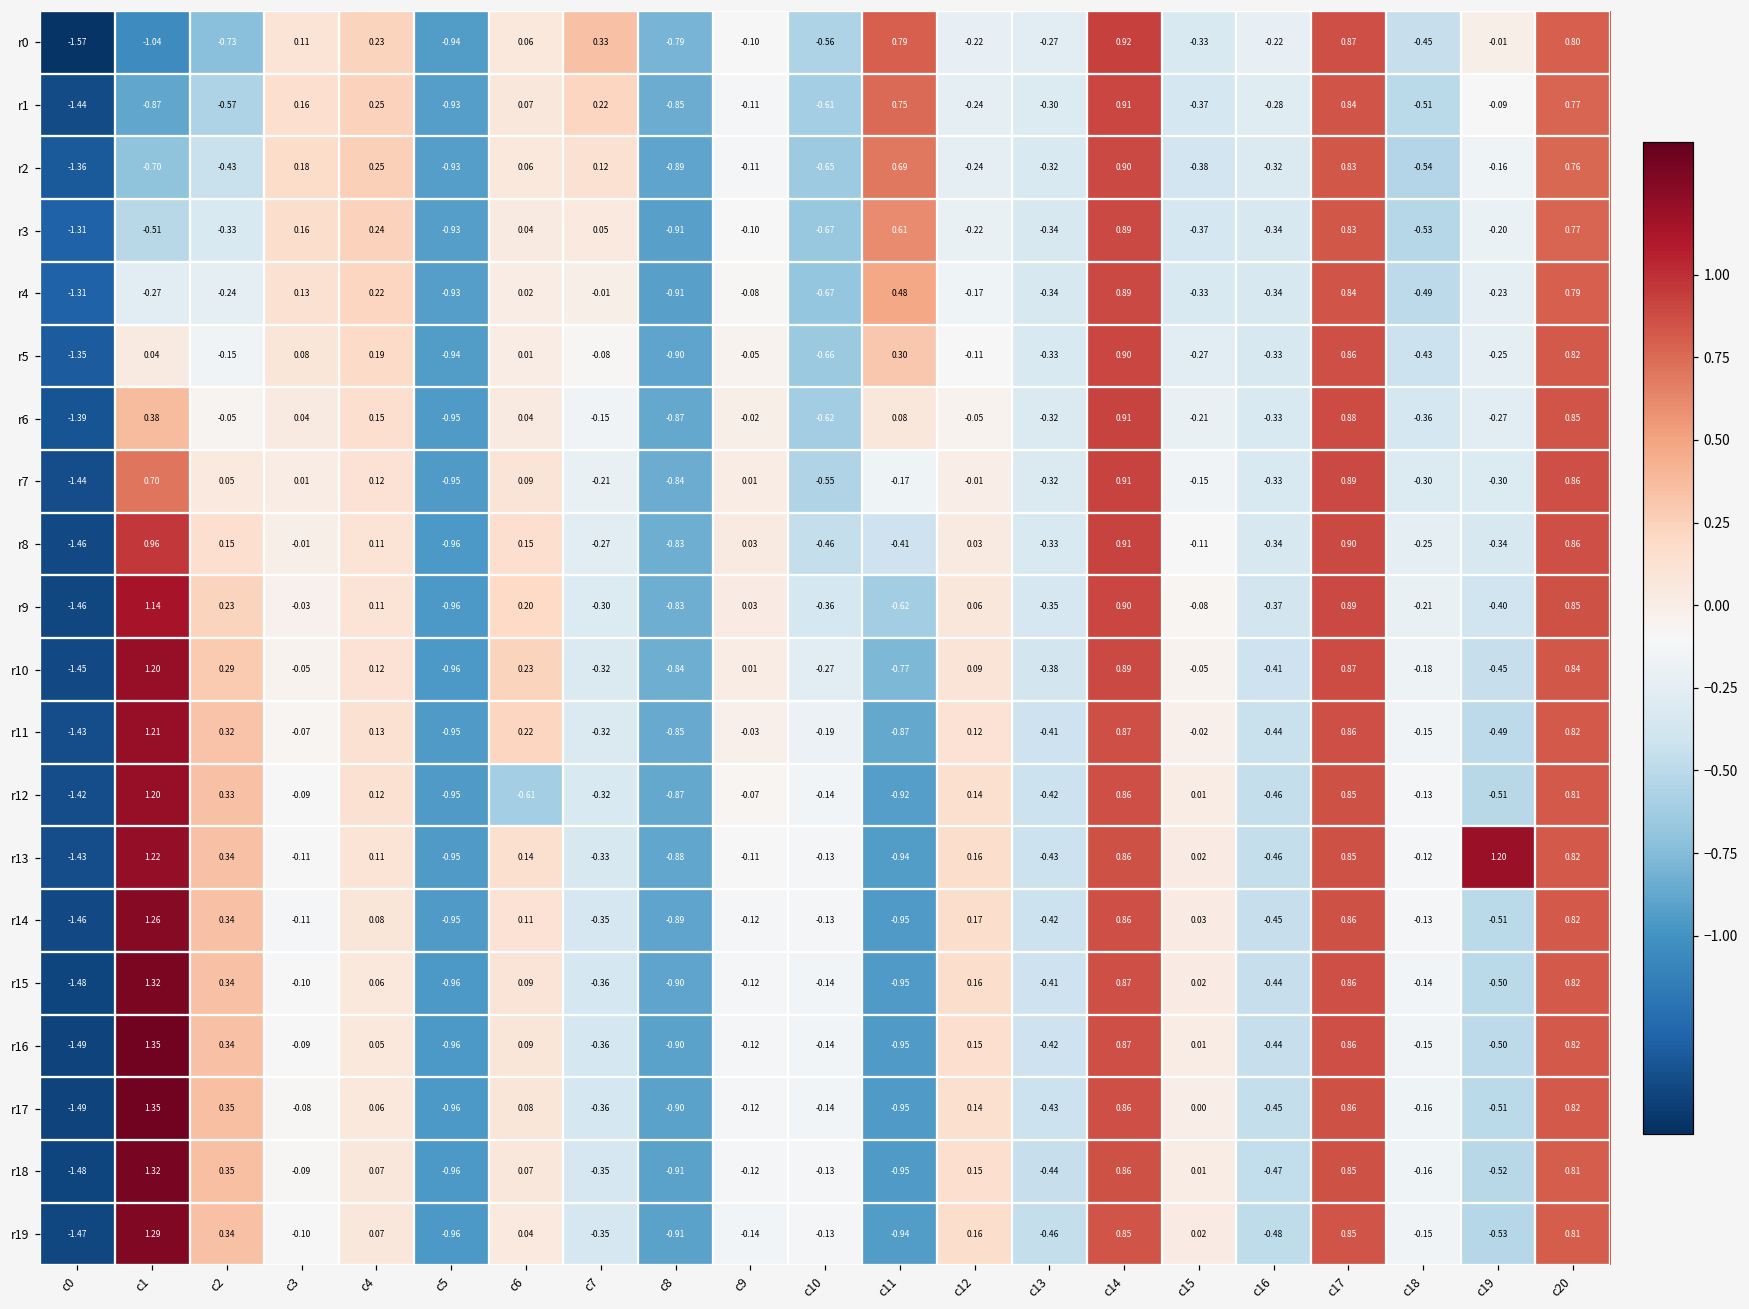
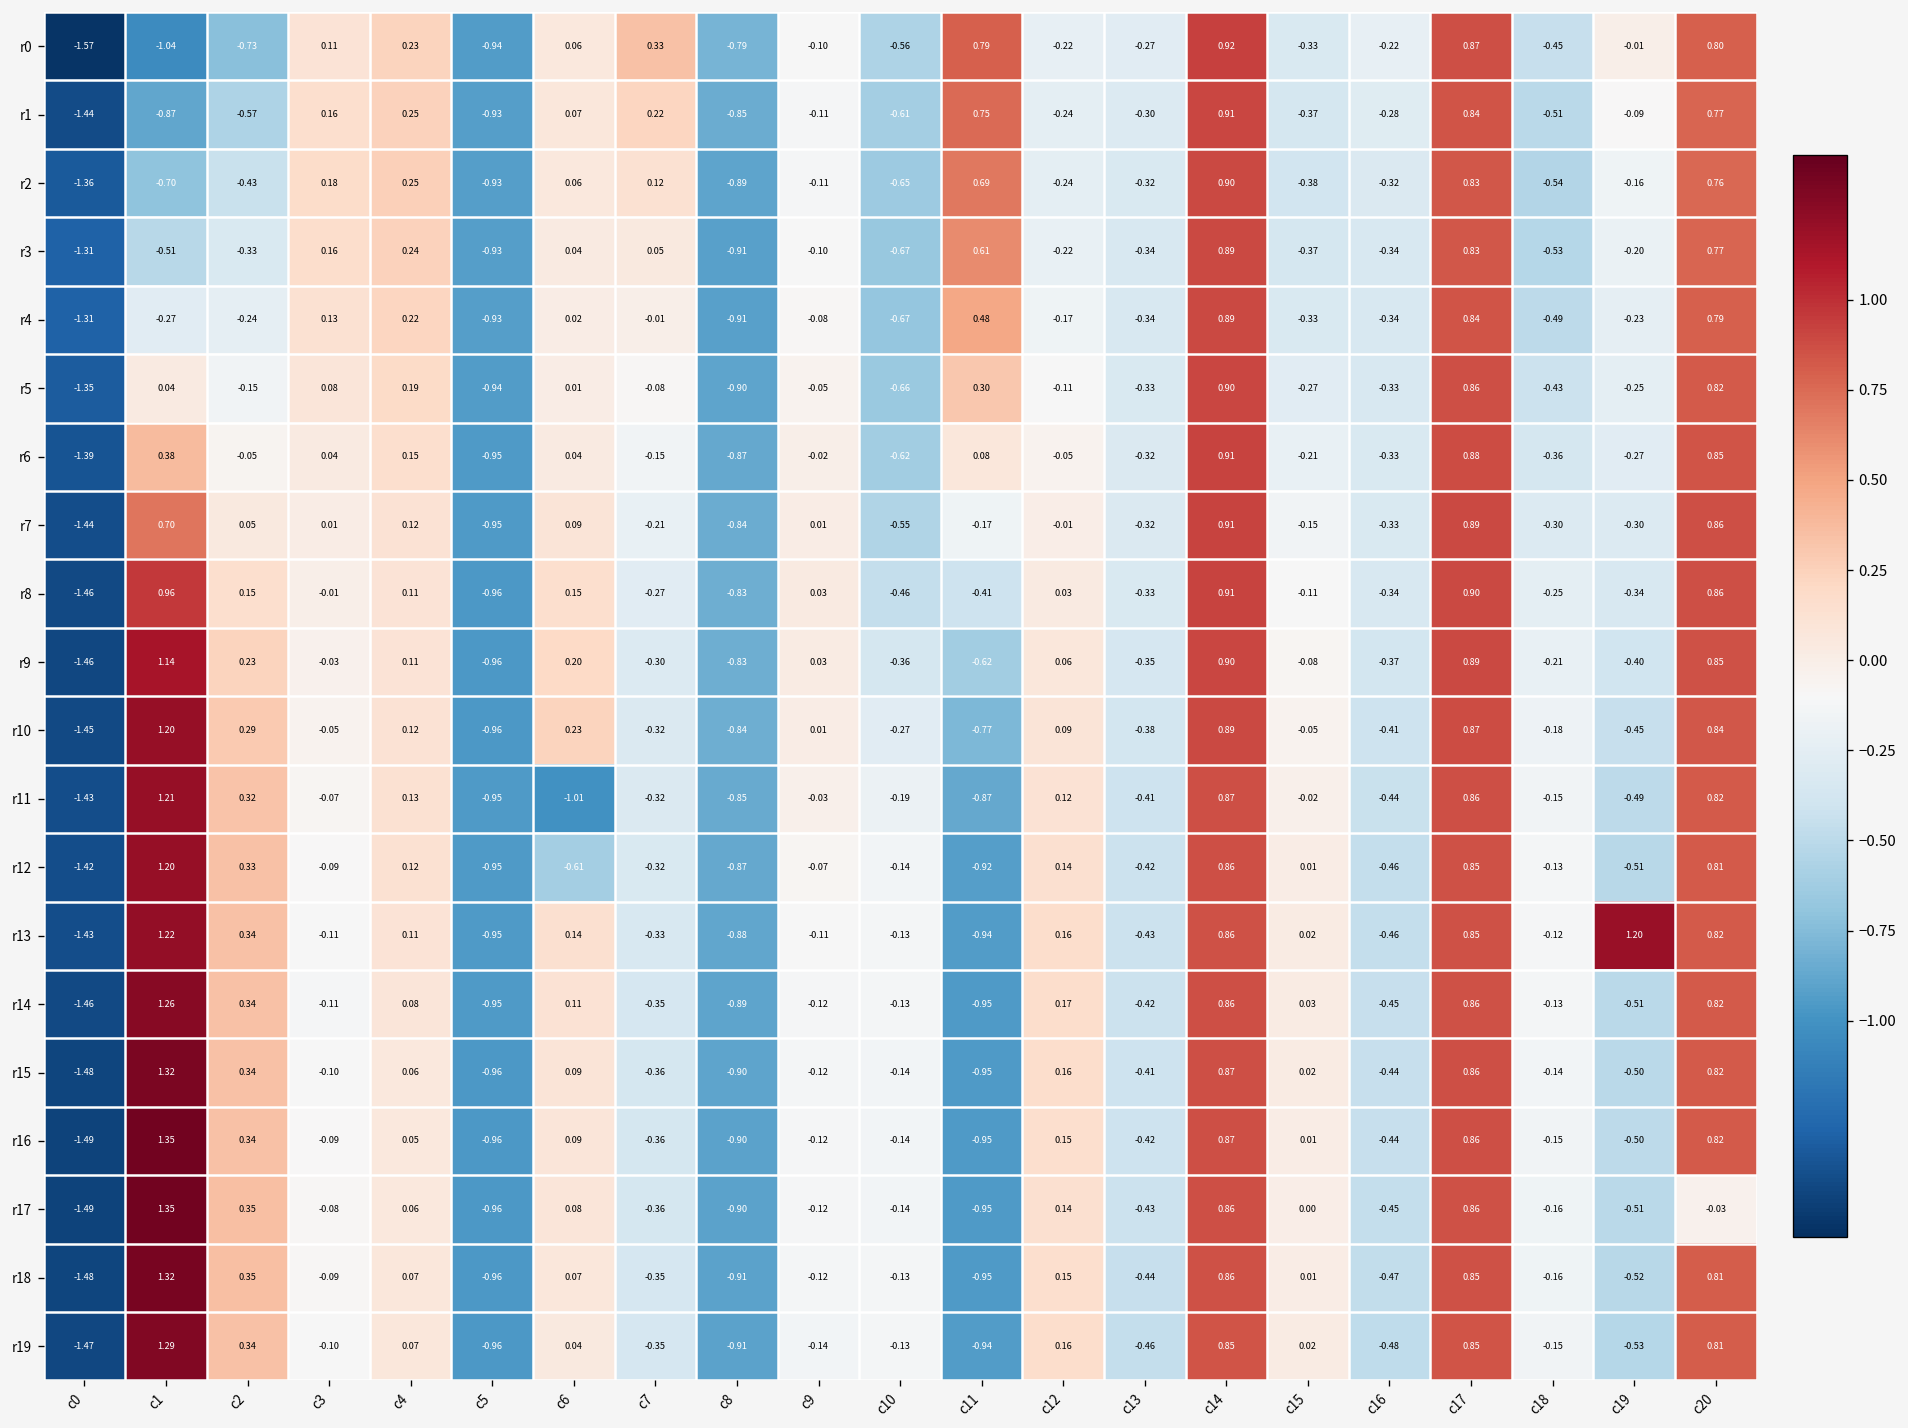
r11, c6: 0.22 -> -1.01
r17, c20: 0.82 -> -0.03
